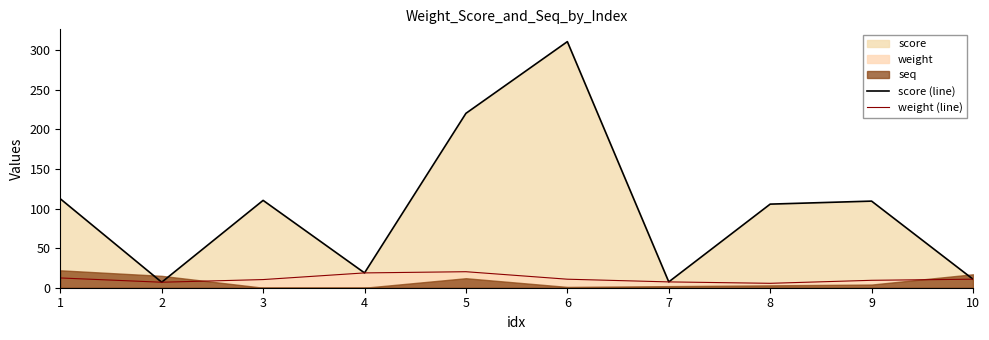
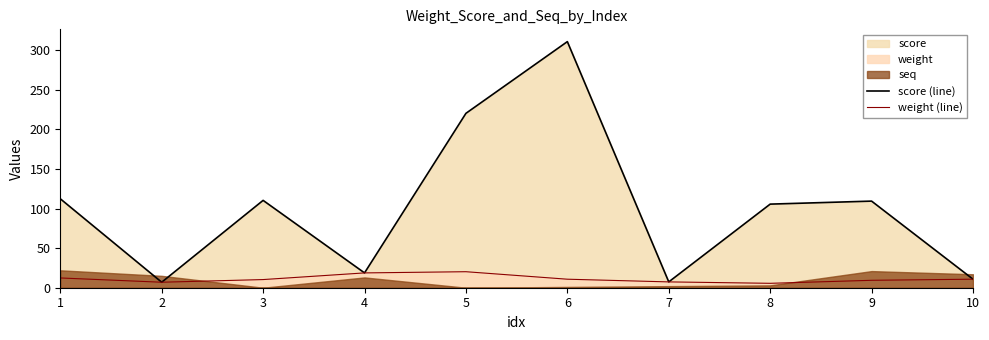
seq, 4: 0 -> 10
seq, 5: 10 -> 0
seq, 9: 0 -> 20
